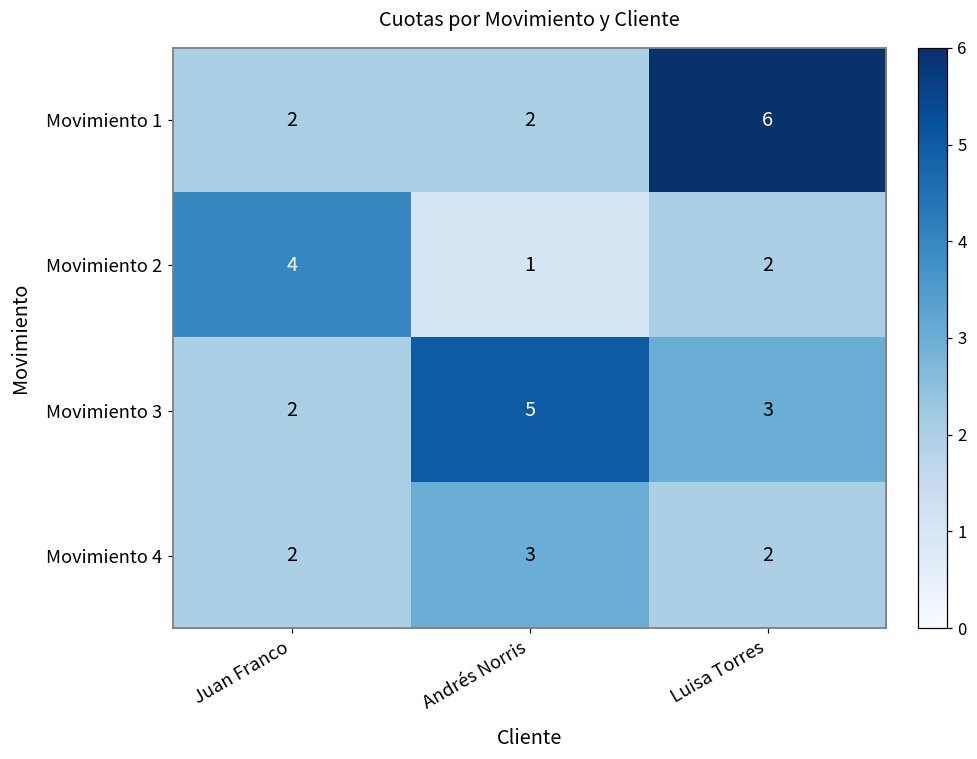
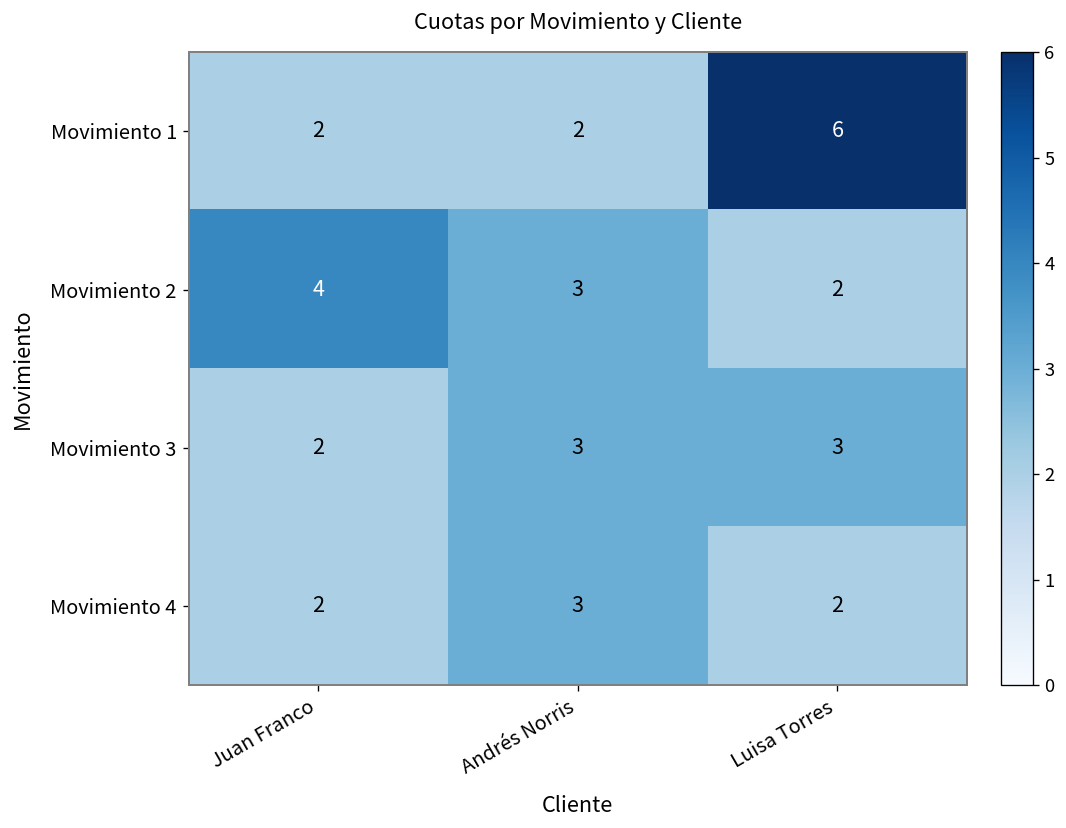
Movimiento 2, Andrés Norris: 1 -> 3
Movimiento 3, Andrés Norris: 5 -> 3
